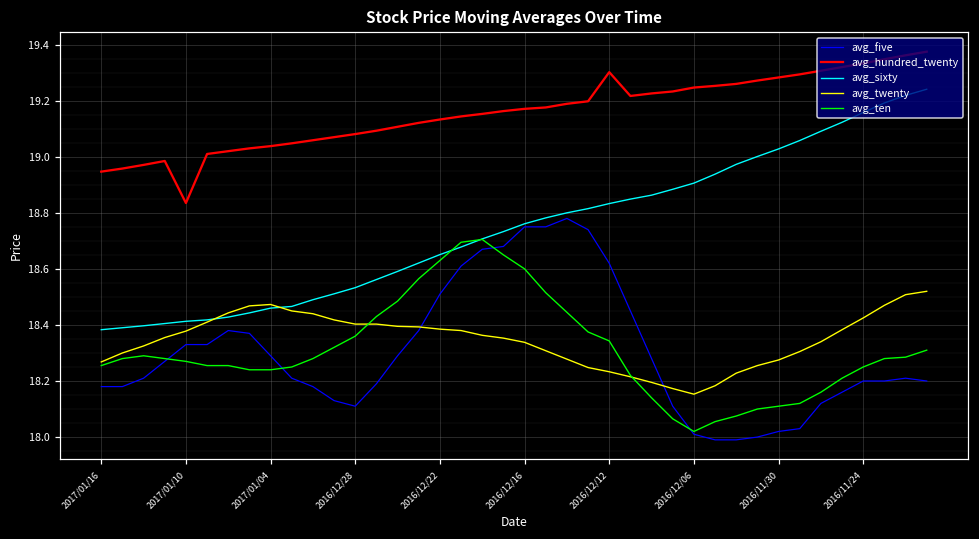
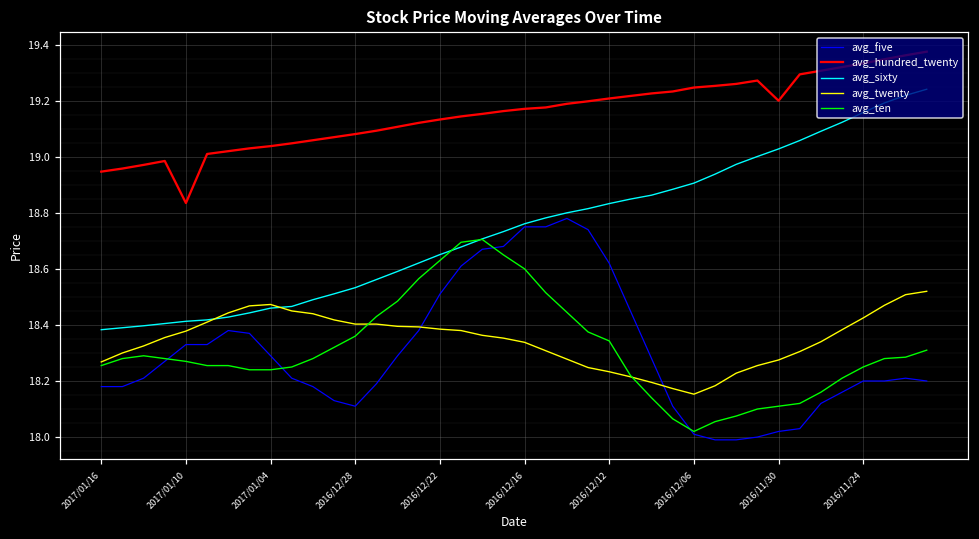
avg_hundred_twenty, 2016/12/12: 19.30 -> 19.21
avg_hundred_twenty, 2016/11/30: 19.28 -> 19.20
